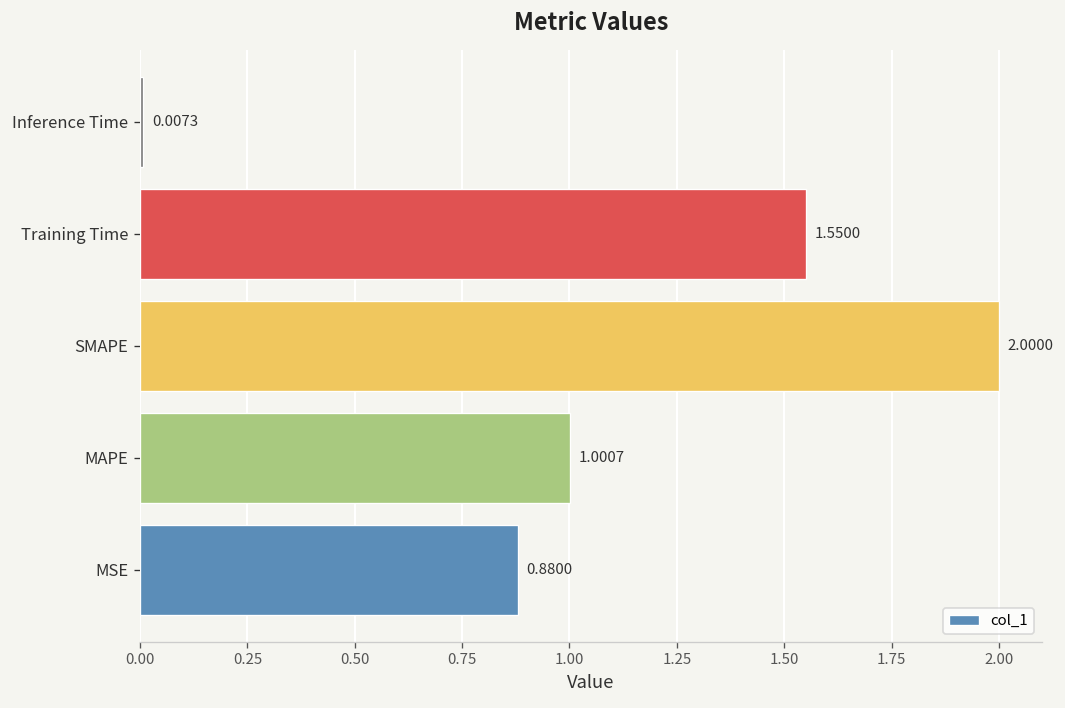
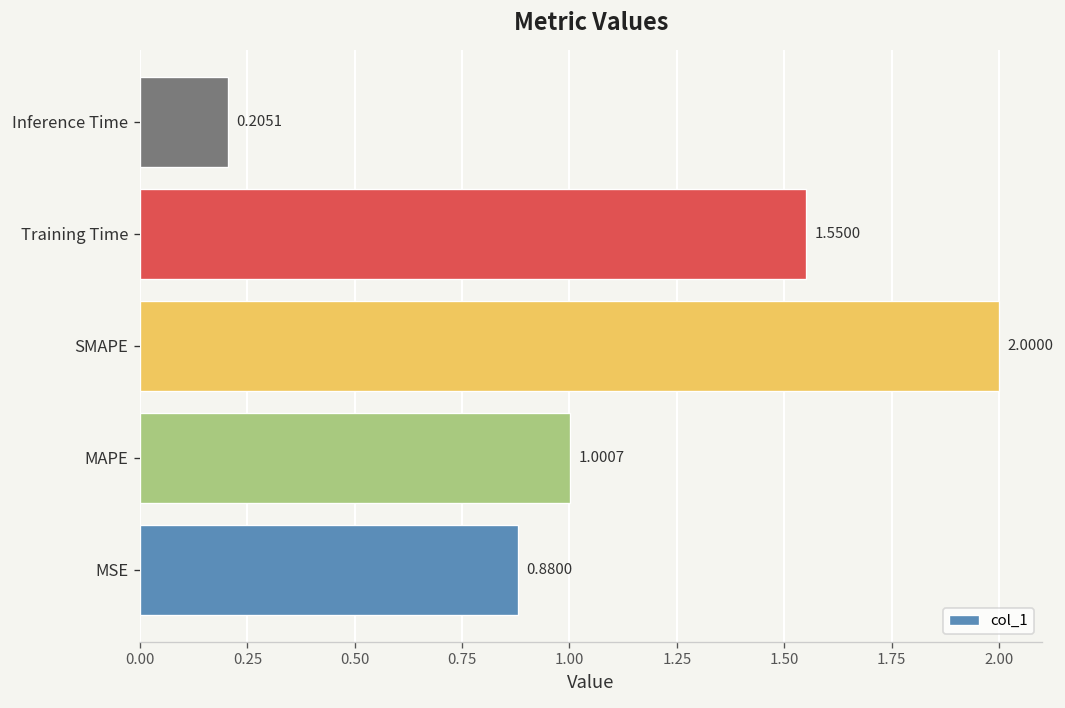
Inference Time: 0.0073 -> 0.2051
